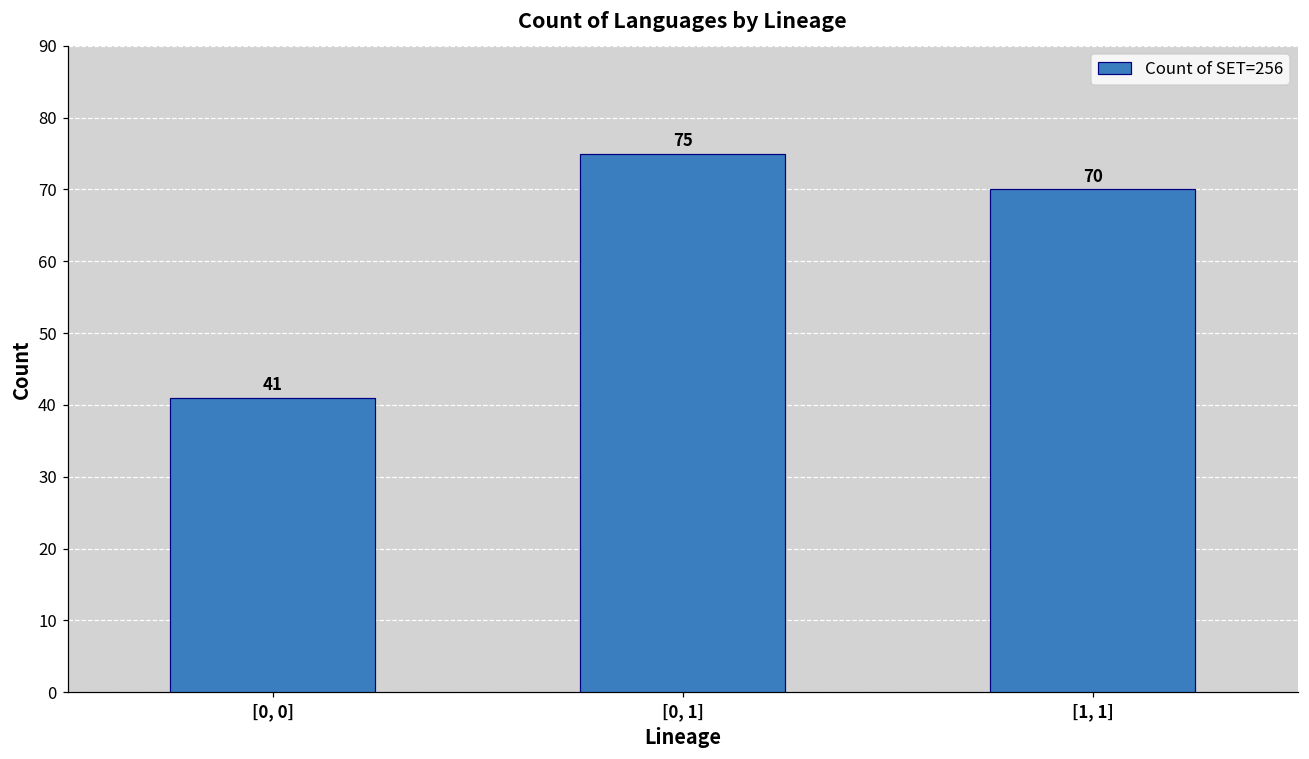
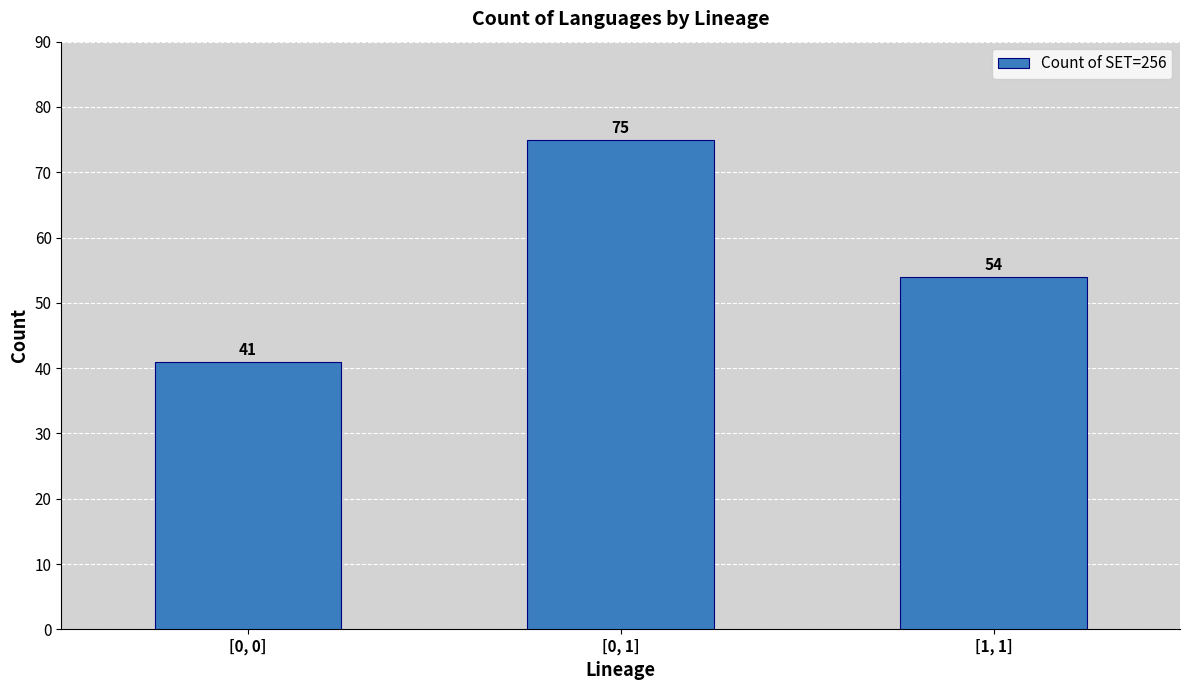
[1, 1]: 70 -> 54
